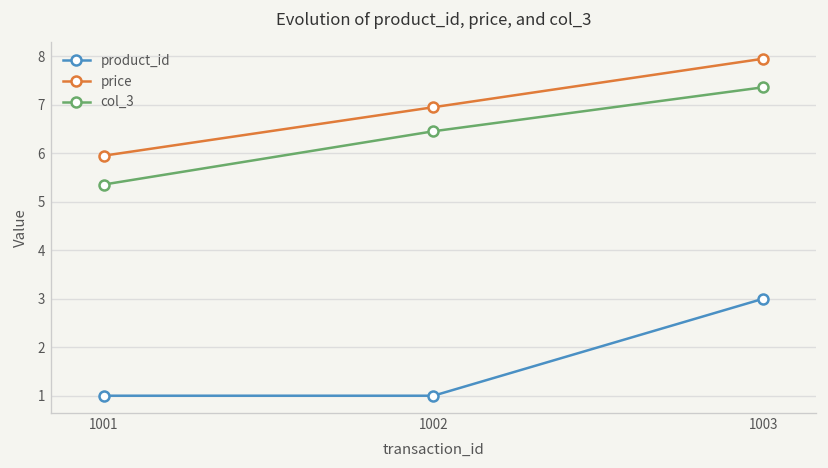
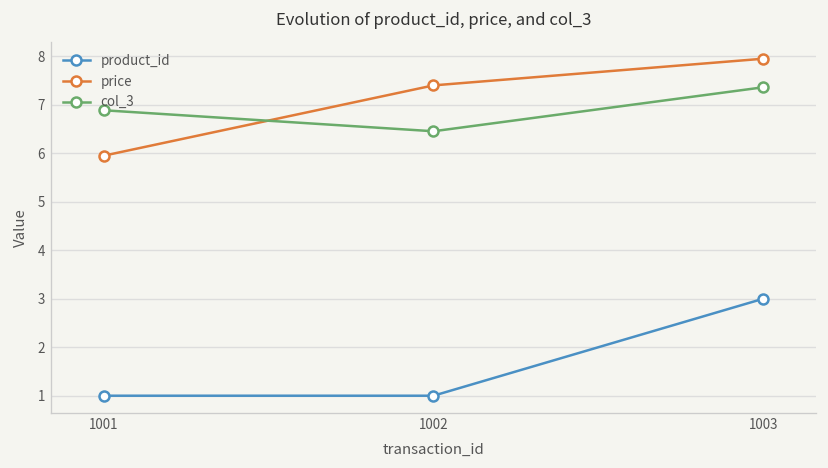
col_3, 1001: 5.4 -> 6.9
price, 1002: 7.0 -> 7.4
